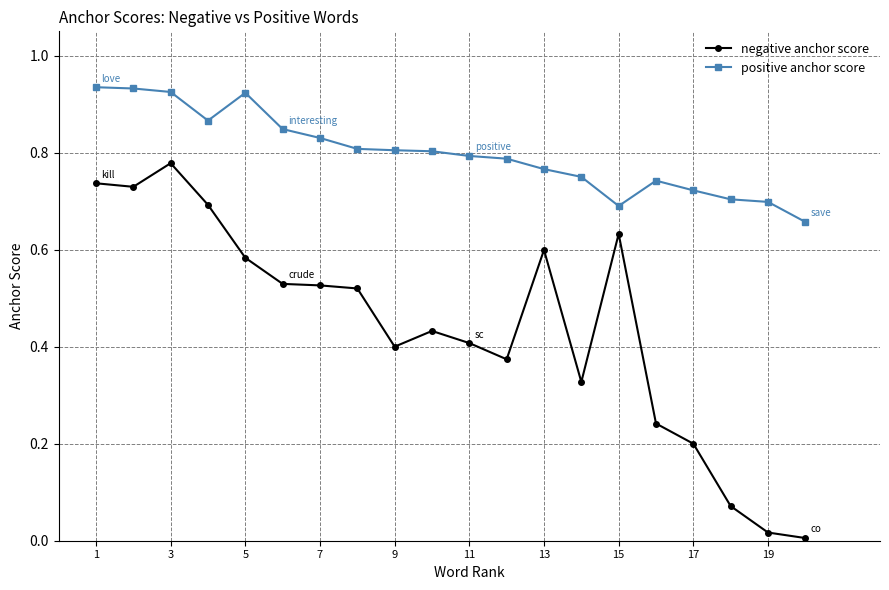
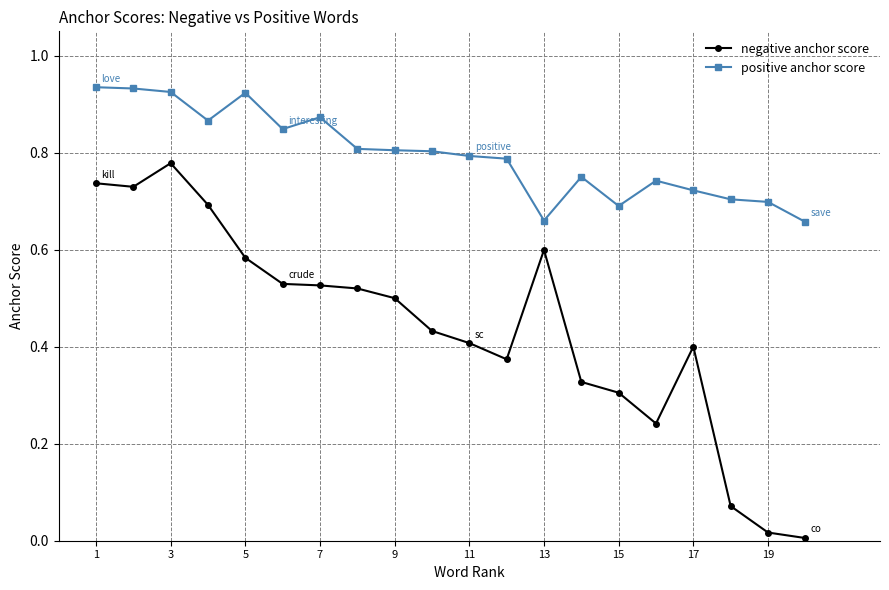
positive anchor score, 7: 0.83 -> 0.87
negative anchor score, 9: 0.4 -> 0.5
positive anchor score, 13: 0.77 -> 0.66
negative anchor score, 15: 0.63 -> 0.31
negative anchor score, 17: 0.2 -> 0.4
